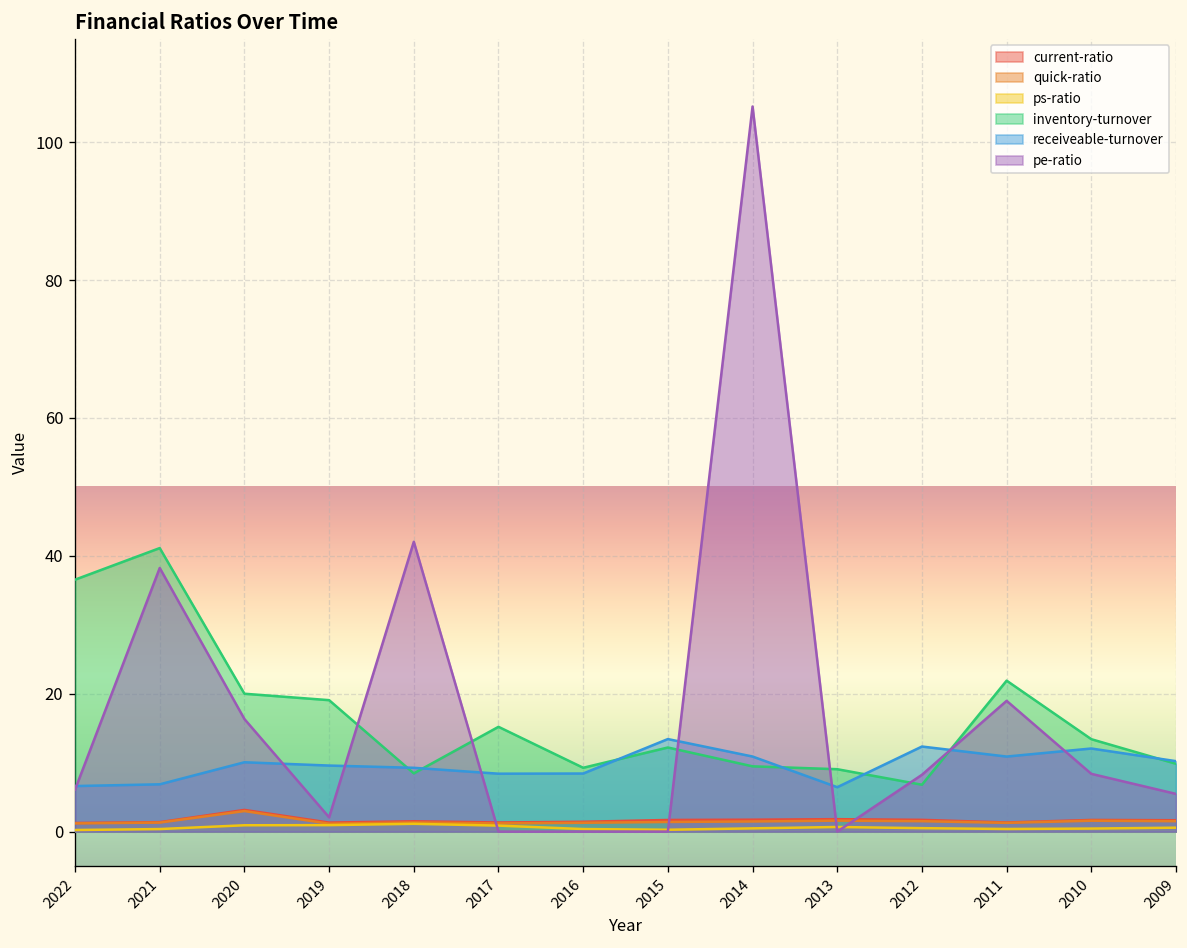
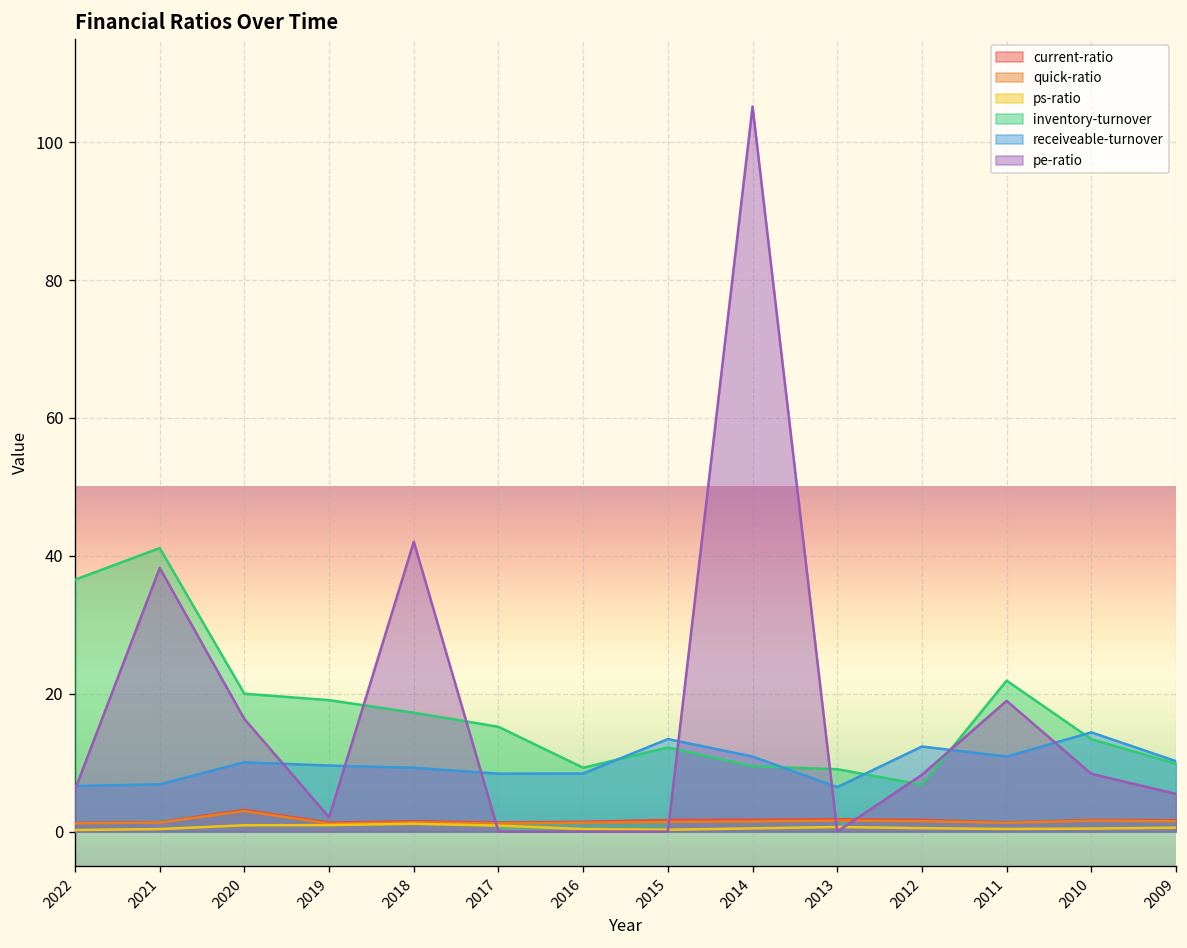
inventory-turnover, 2018: 8 -> 17
receiveable-turnover, 2010: 12 -> 14
